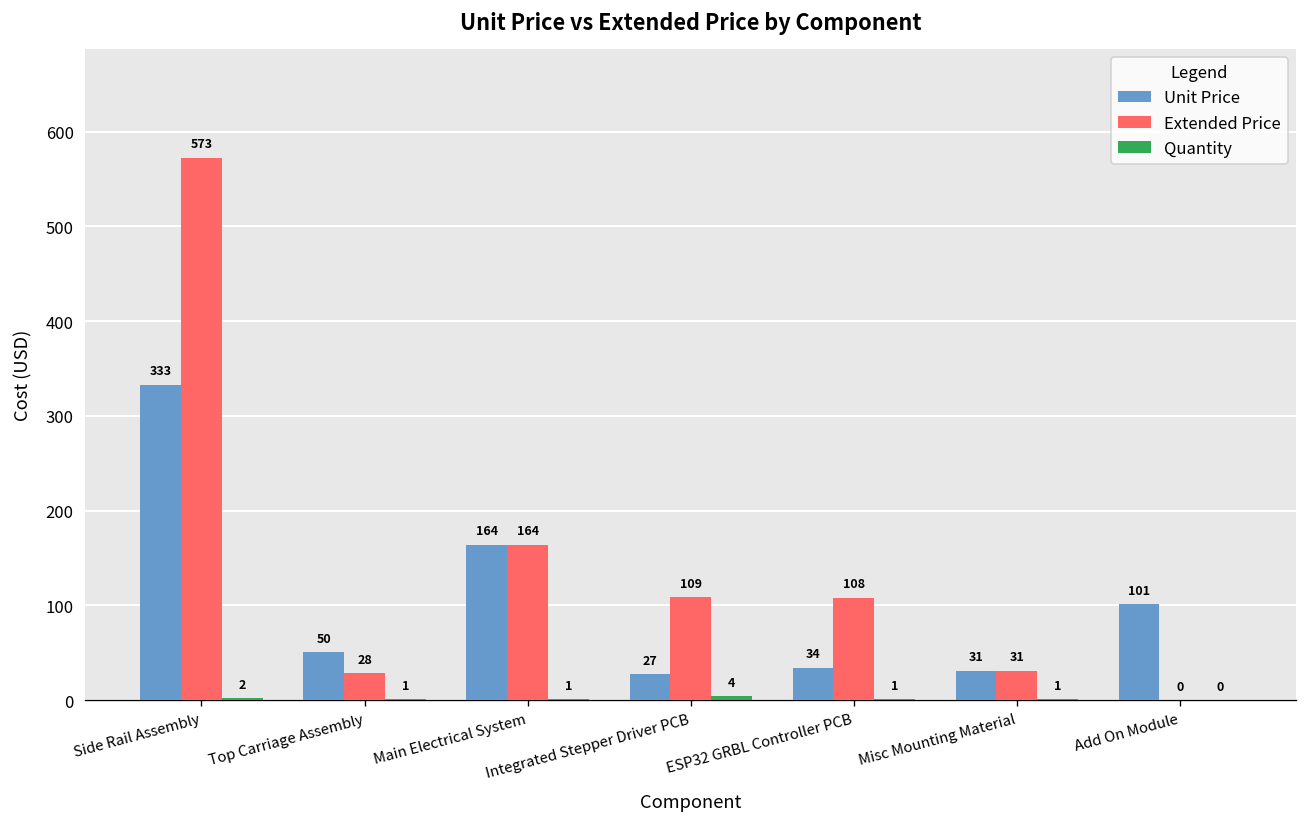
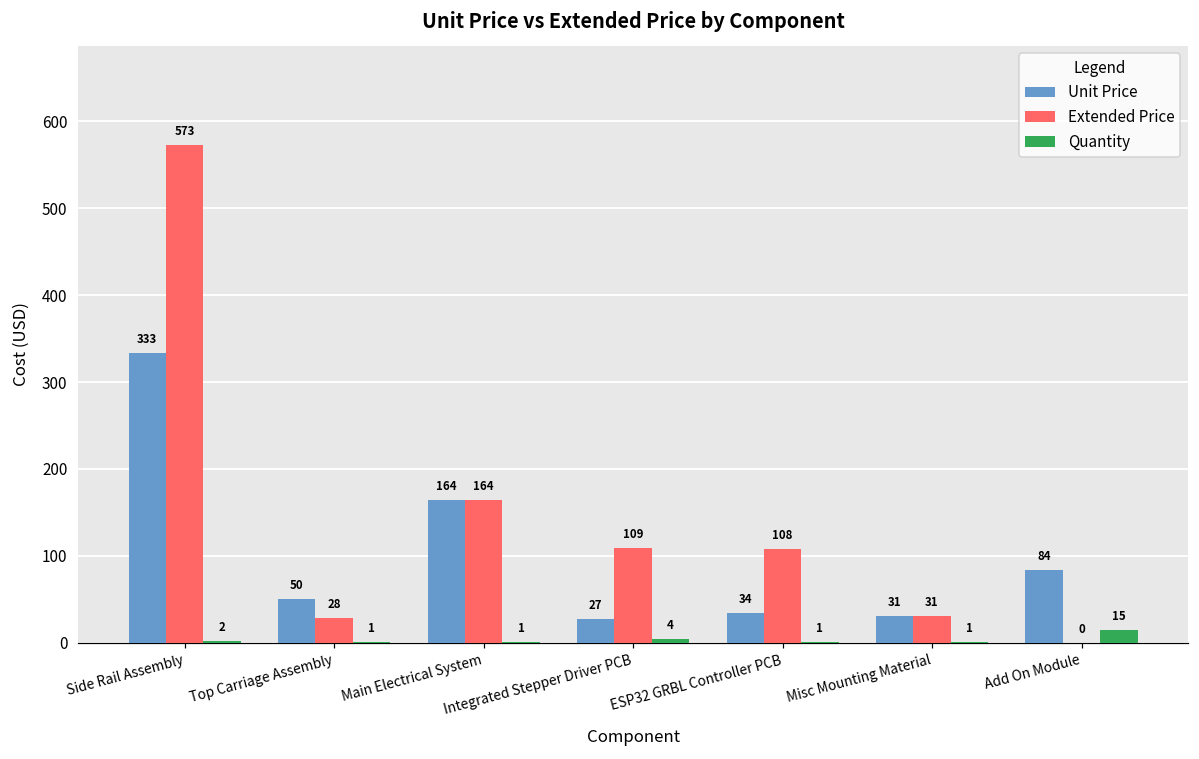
Unit Price, Add On Module: 101 -> 84
Quantity, Add On Module: 0 -> 15
